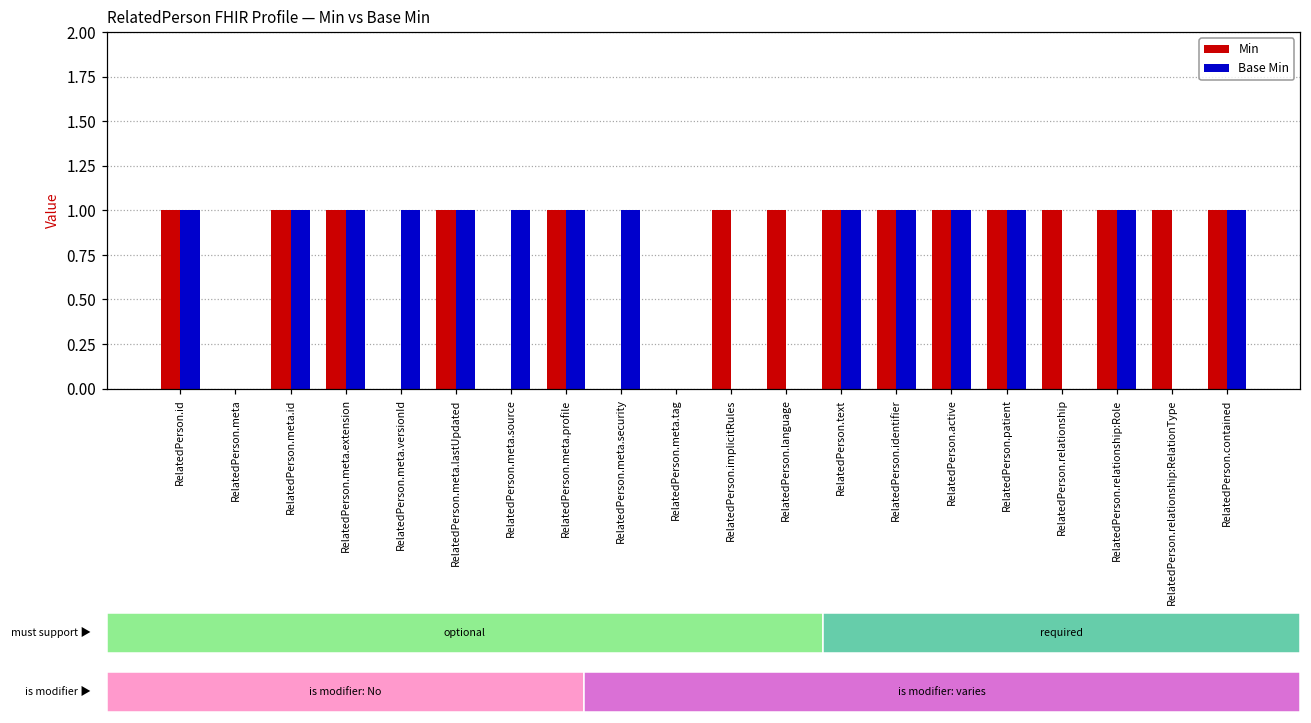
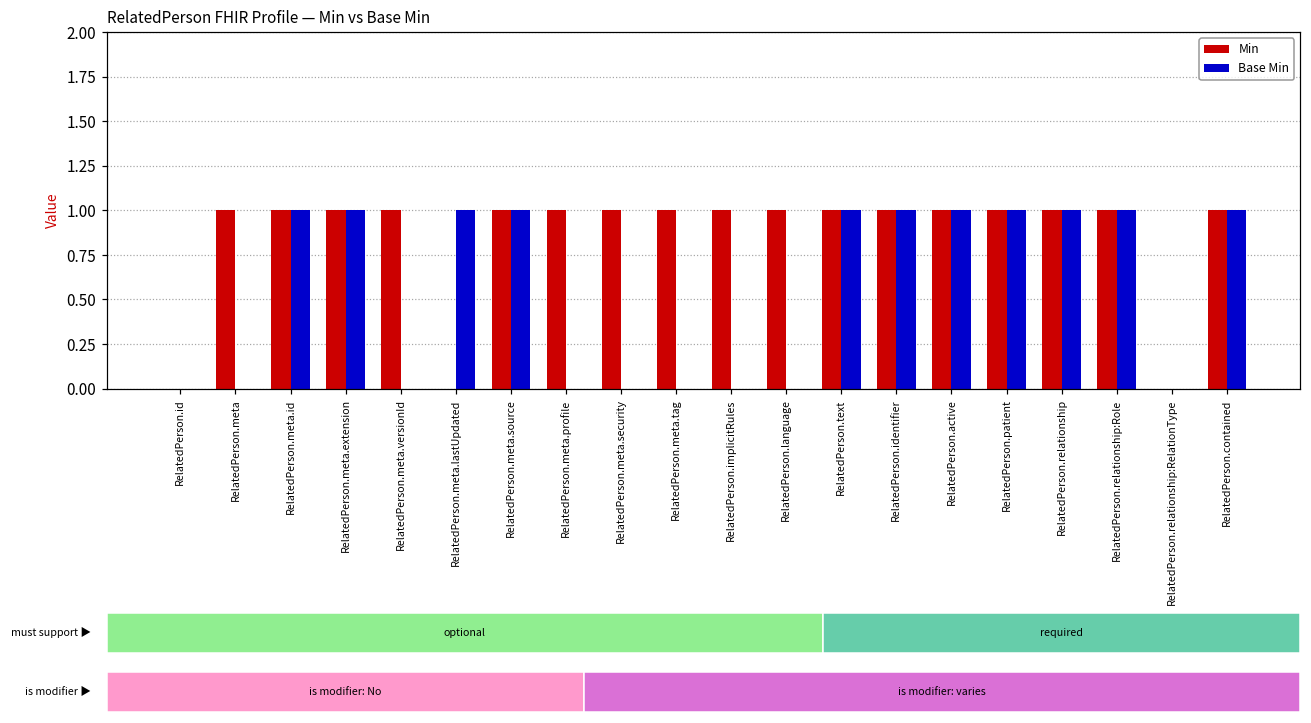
Min, RelatedPerson.id: 1 -> 0
Base Min, RelatedPerson.id: 1 -> 0
Min, RelatedPerson.meta: 0 -> 1
Min, RelatedPerson.meta.versionId: 0 -> 1
Base Min, RelatedPerson.meta.versionId: 1 -> 0
Min, RelatedPerson.meta.lastUpdated: 1 -> 0
Min, RelatedPerson.meta.source: 0 -> 1
Base Min, RelatedPerson.meta.profile: 1 -> 0
Min, RelatedPerson.meta.security: 0 -> 1
Base Min, RelatedPerson.meta.security: 1 -> 0
Min, RelatedPerson.meta.tag: 0 -> 1
Base Min, RelatedPerson.relationship: 0 -> 1
Min, RelatedPerson.relationship:RelationType: 1 -> 0
